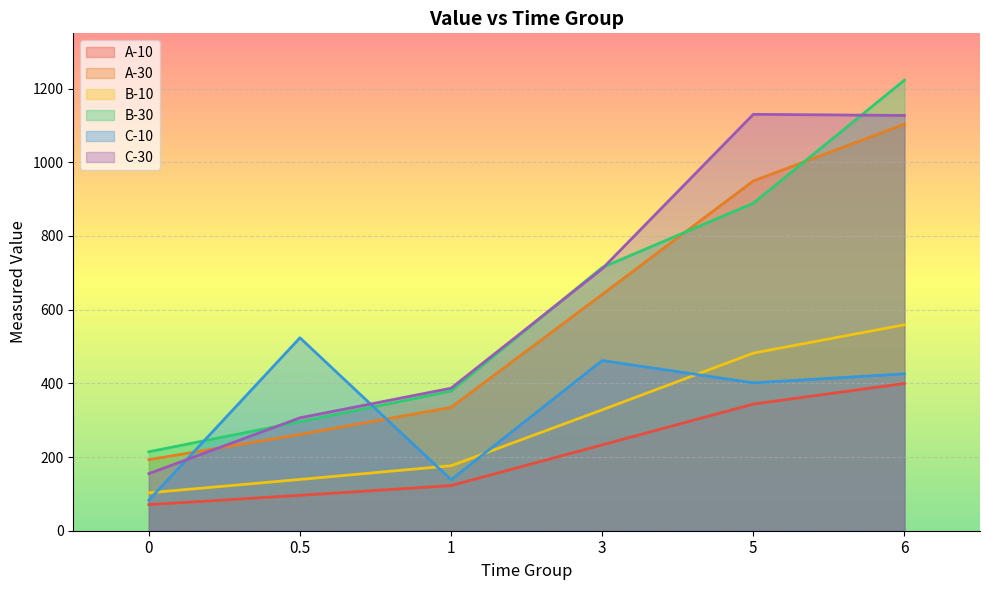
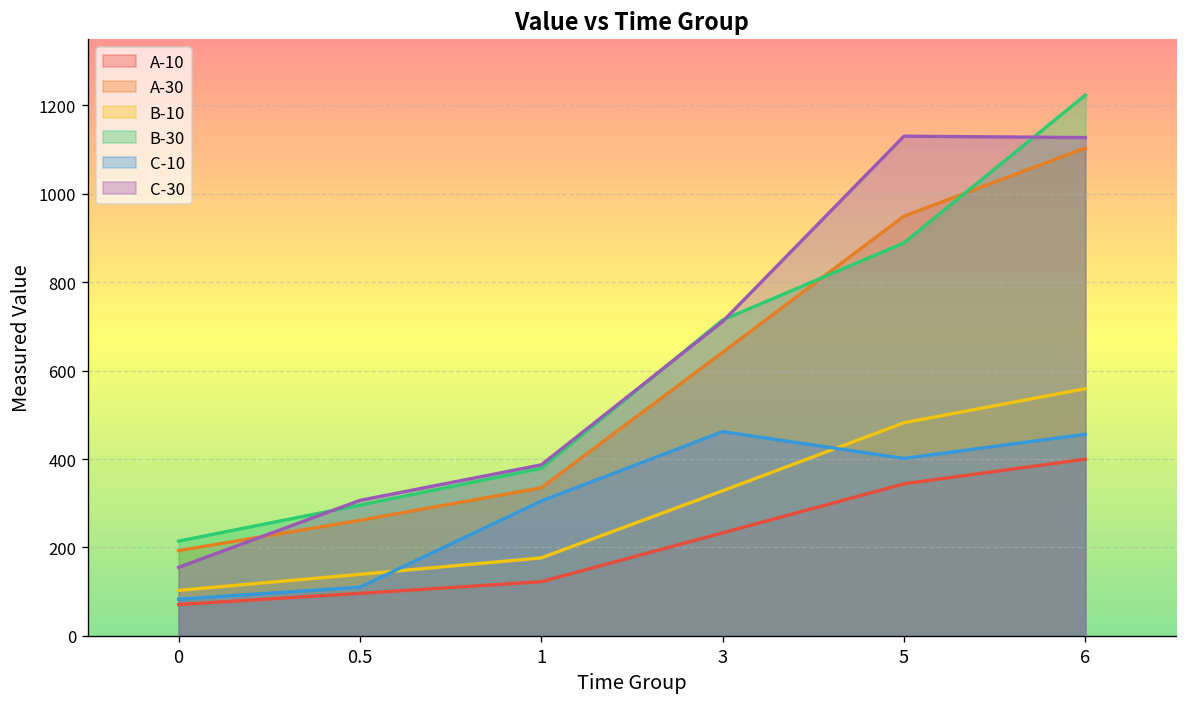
C-10, 0.5: 520 -> 110
C-10, 1: 140 -> 300
C-10, 6: 430 -> 460
